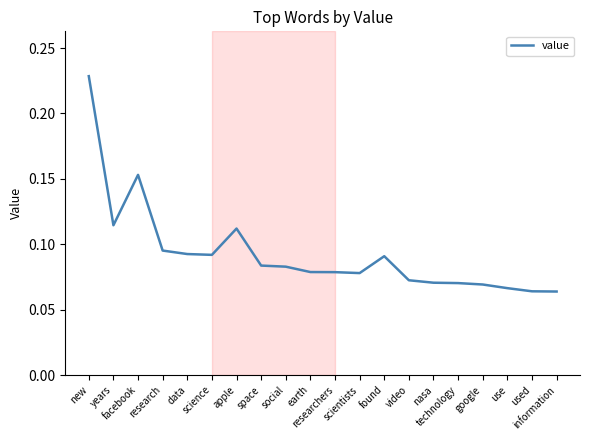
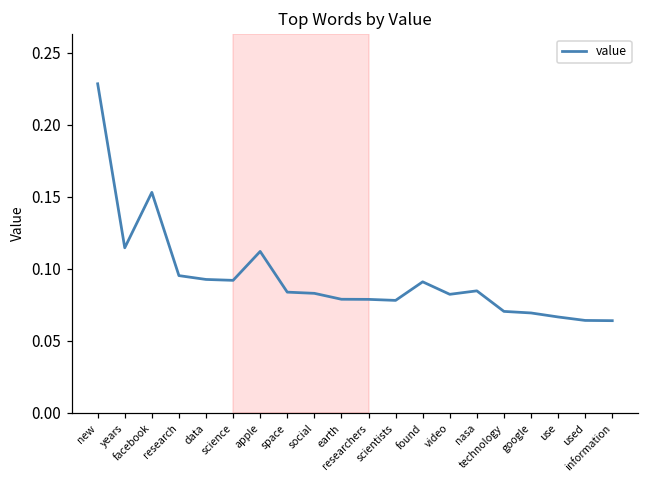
video: 0.072 -> 0.082
nasa: 0.071 -> 0.085
